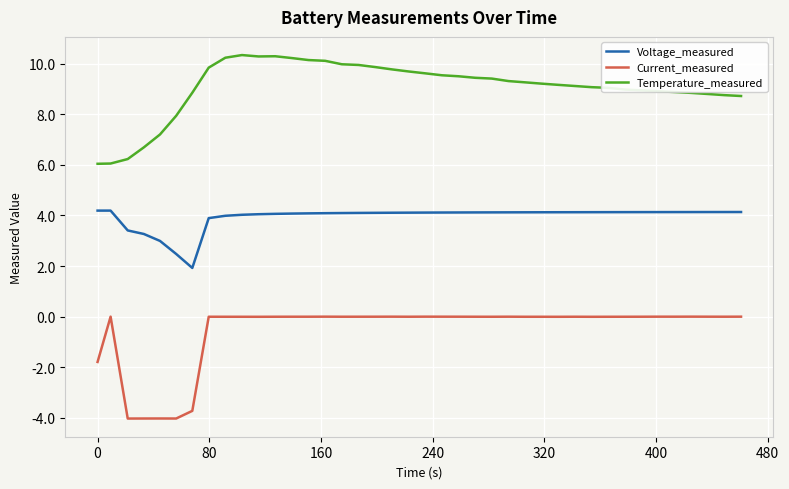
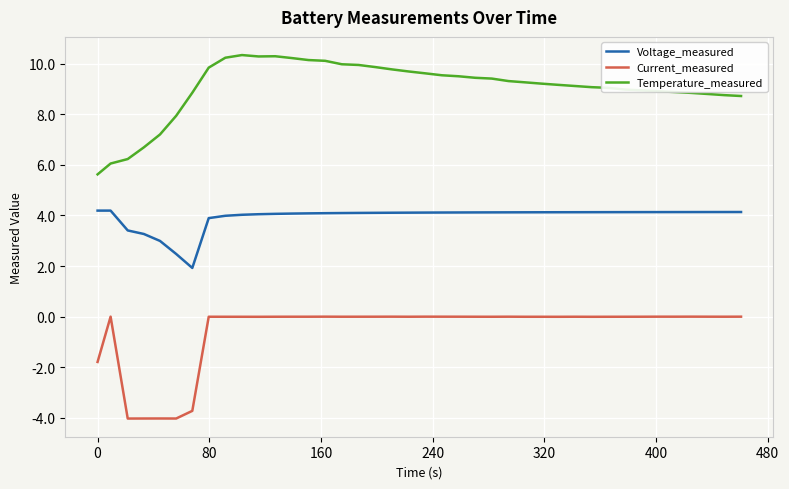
Temperature_measured, 0: 6.0 -> 5.6
